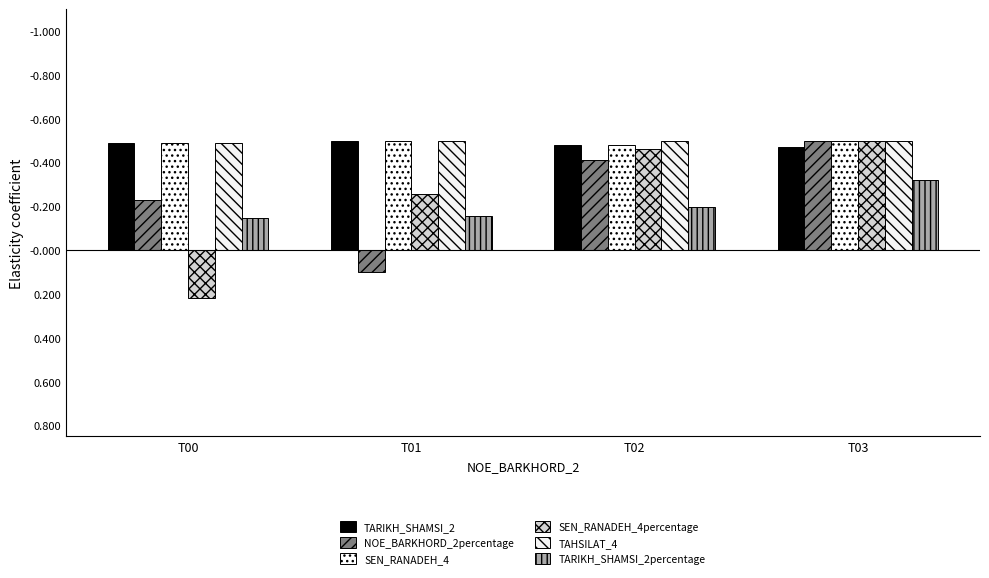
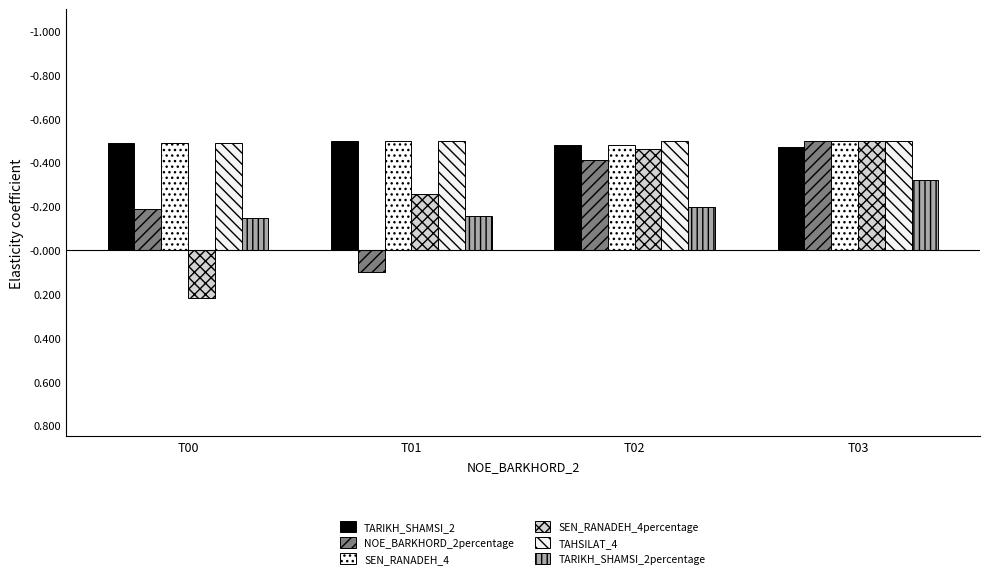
NOE_BARKHORD_2percentage, T00: -0.23 -> -0.19
